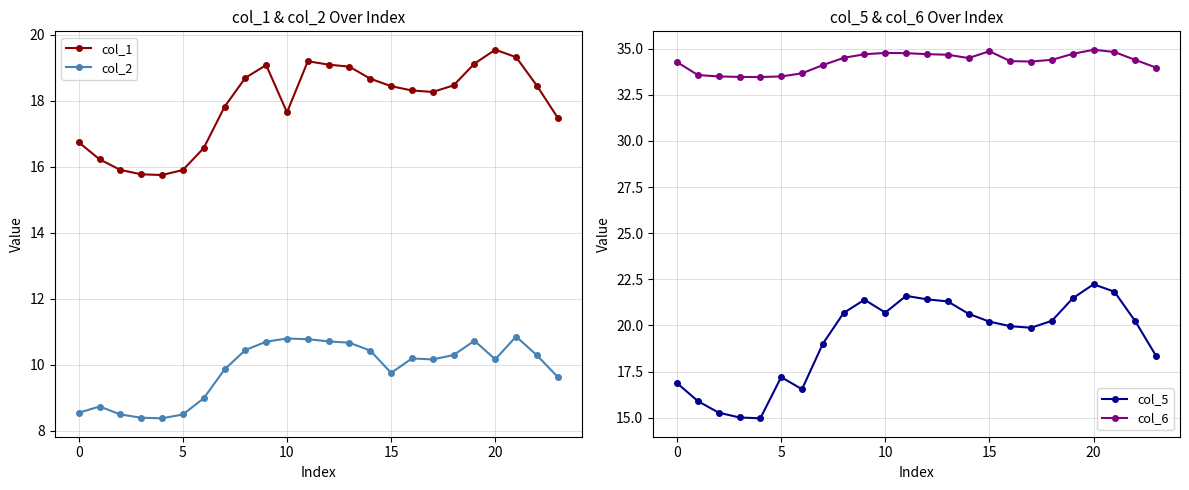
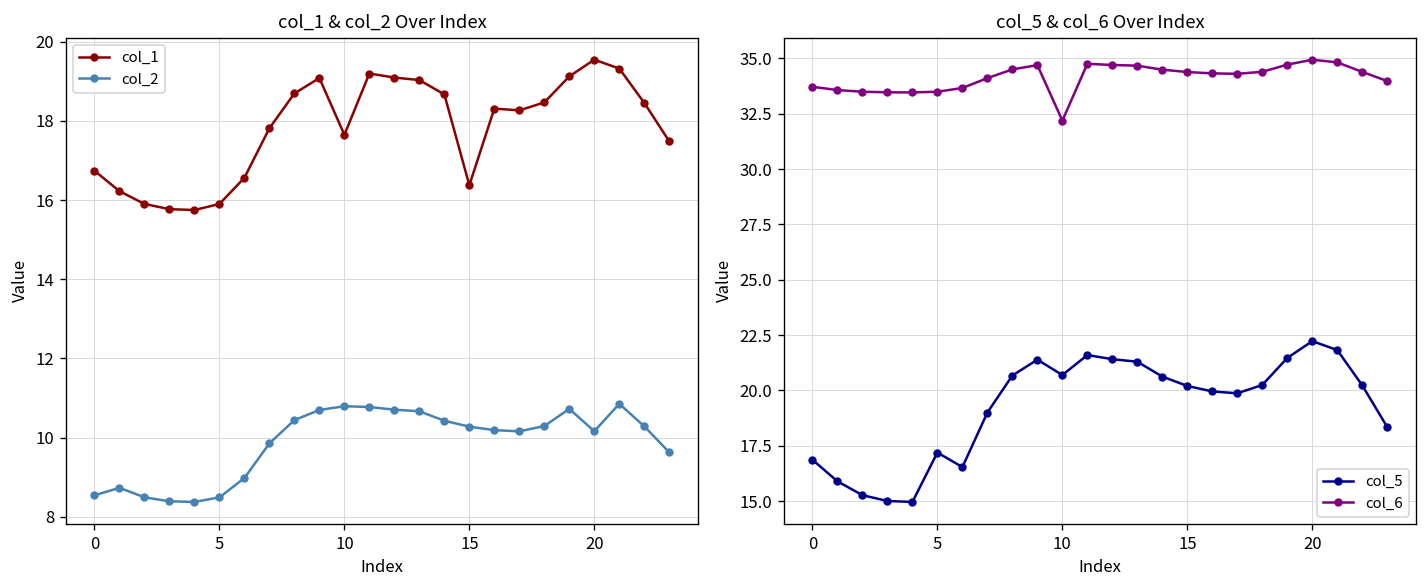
col_1 & col_2 Over Index, col_1, 15: 18.4 -> 16.4
col_1 & col_2 Over Index, col_2, 15: 9.8 -> 10.3
col_5 & col_6 Over Index, col_6, 0: 34.3 -> 33.7
col_5 & col_6 Over Index, col_6, 10: 34.8 -> 32.2
col_5 & col_6 Over Index, col_6, 15: 34.9 -> 34.4
